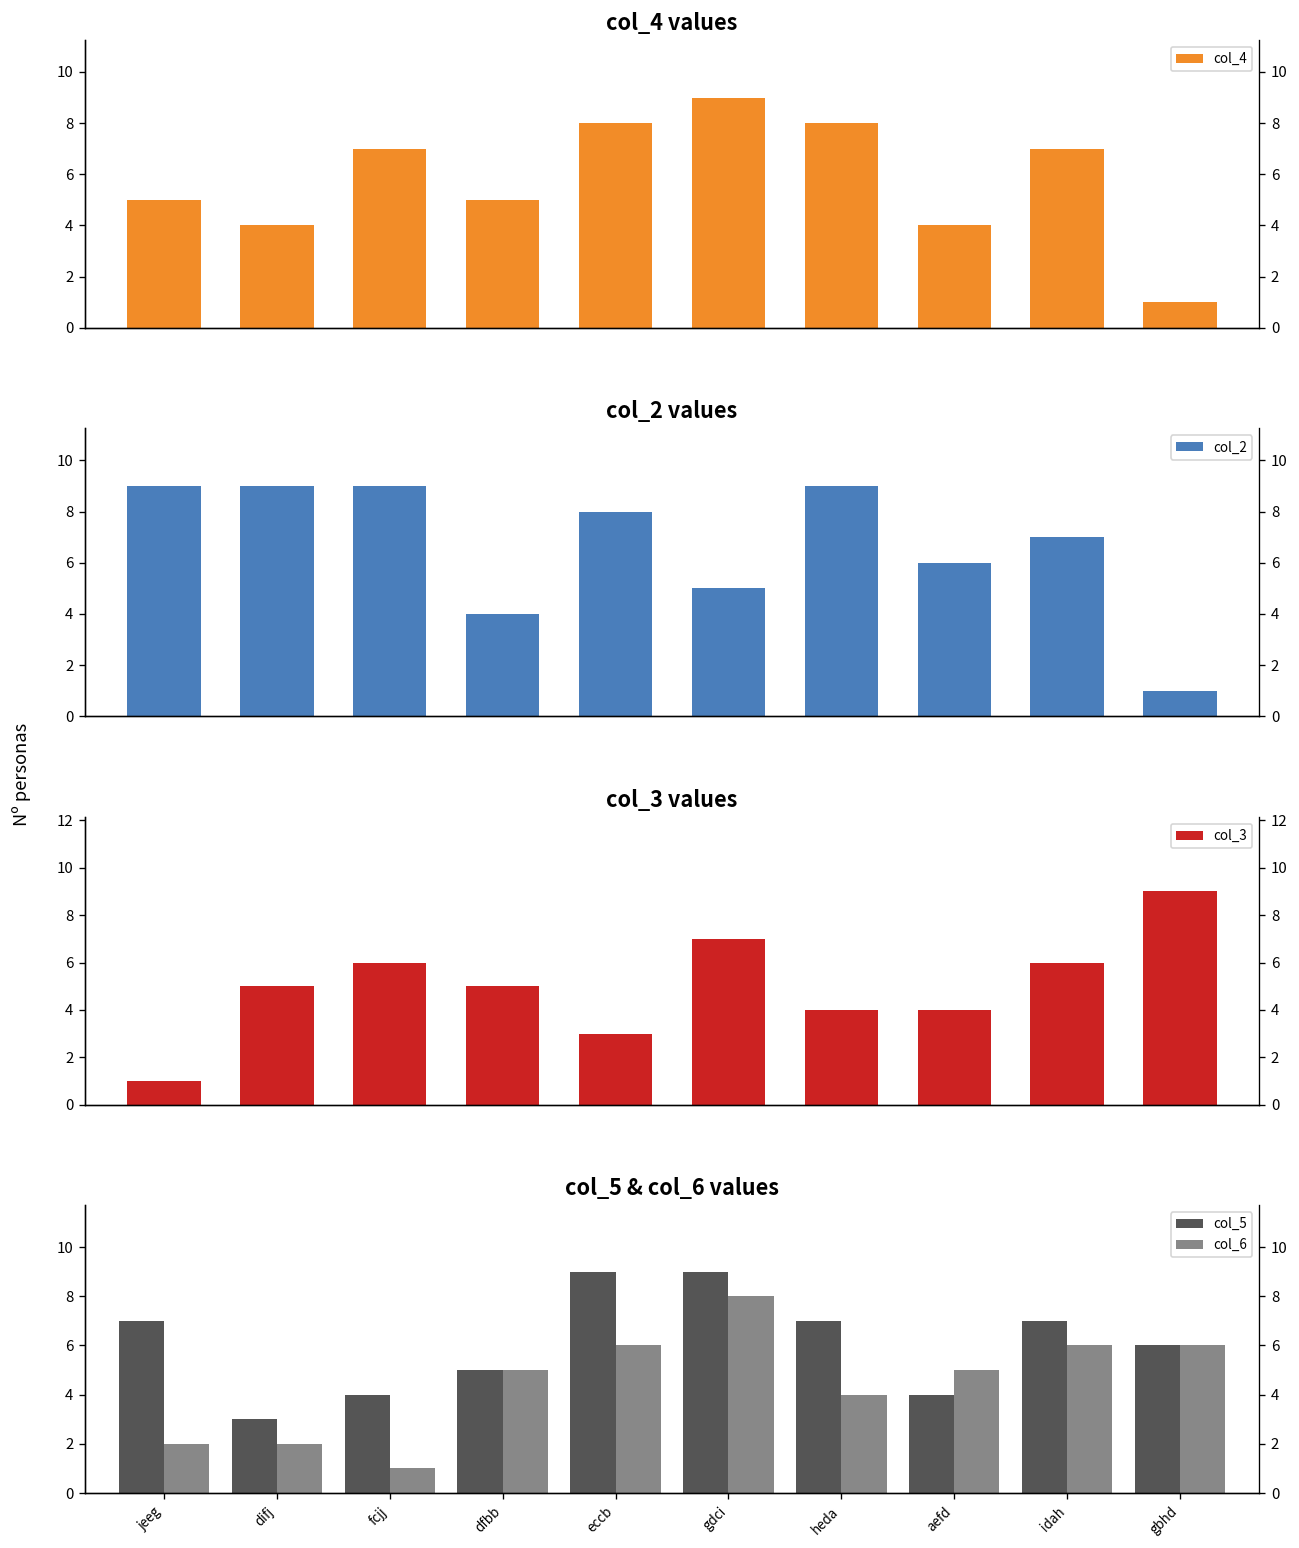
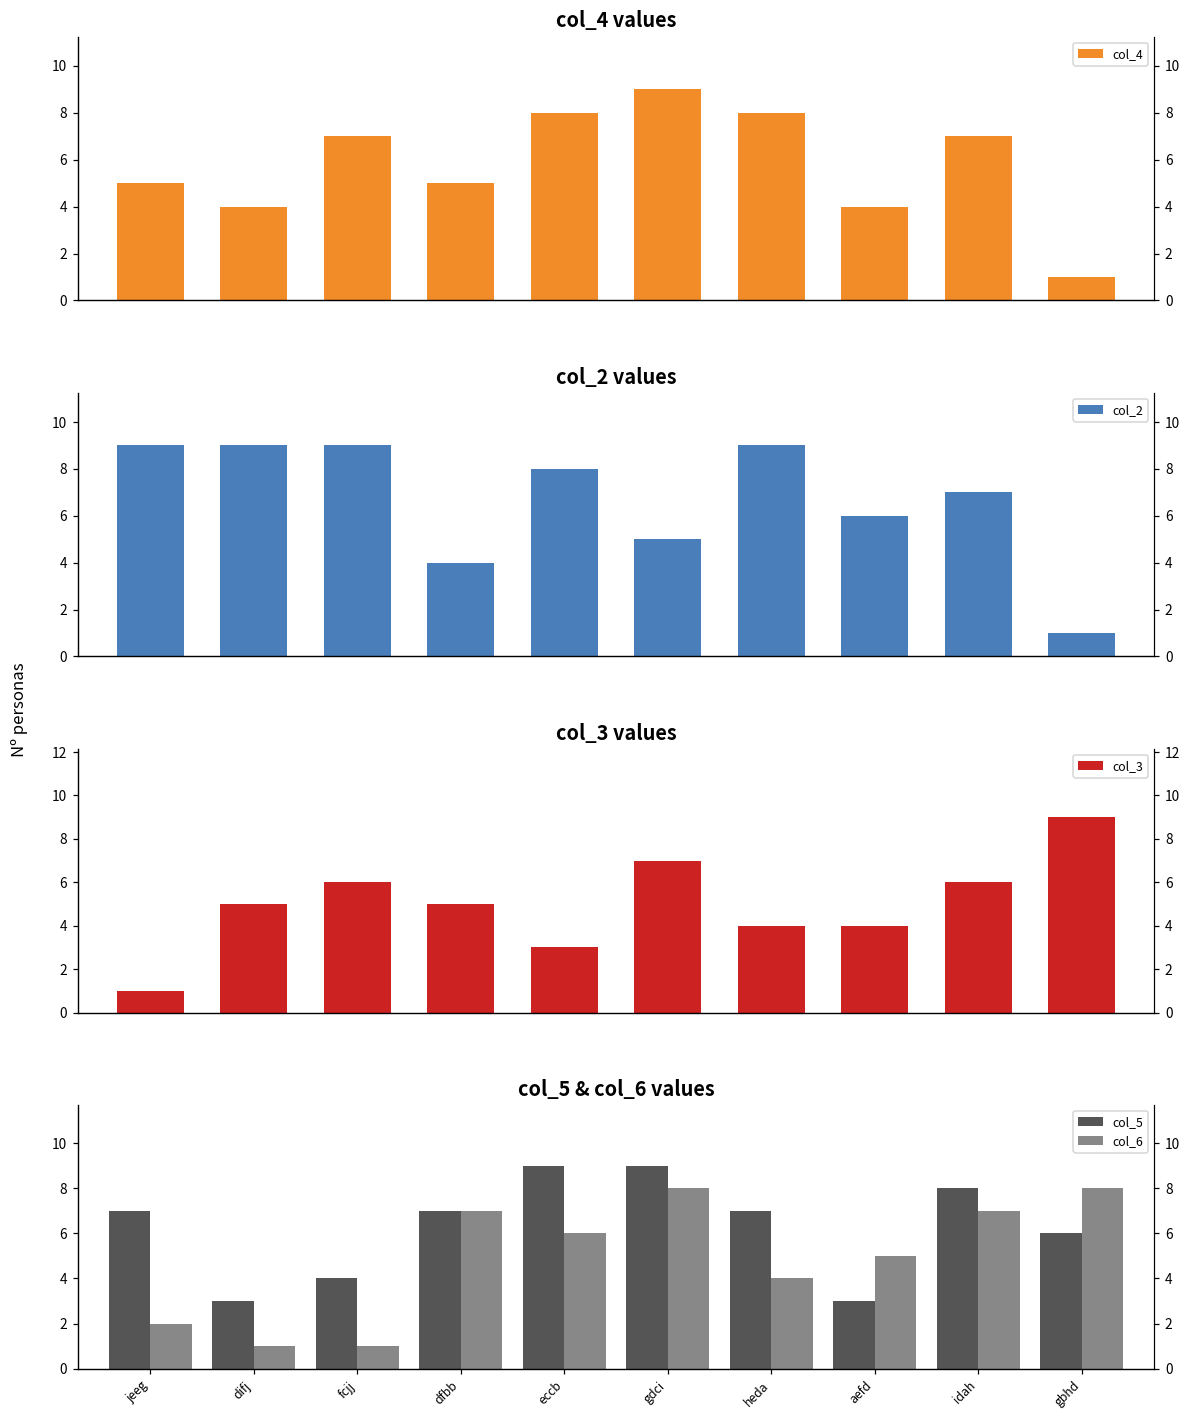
col_5 & col_6 values, col_6, difj: 2 -> 1
col_5 & col_6 values, col_5, dfbb: 5 -> 7
col_5 & col_6 values, col_6, dfbb: 5 -> 7
col_5 & col_6 values, col_5, aefd: 4 -> 3
col_5 & col_6 values, col_5, idah: 7 -> 8
col_5 & col_6 values, col_6, idah: 6 -> 7
col_5 & col_6 values, col_6, gbhd: 6 -> 8
